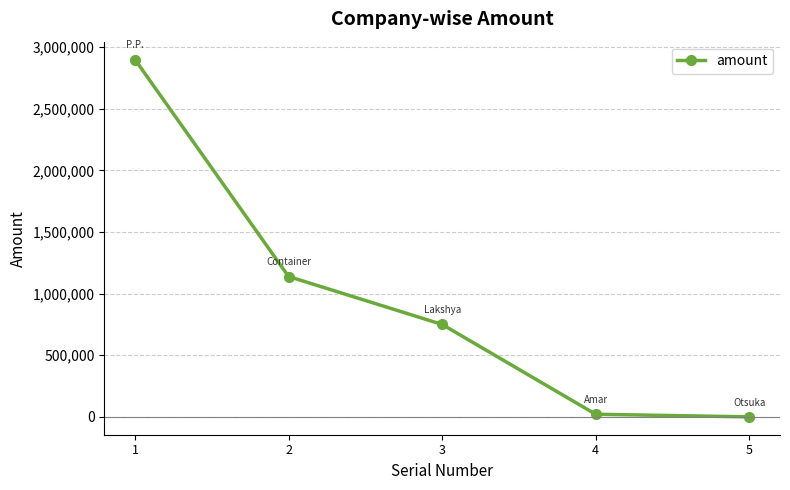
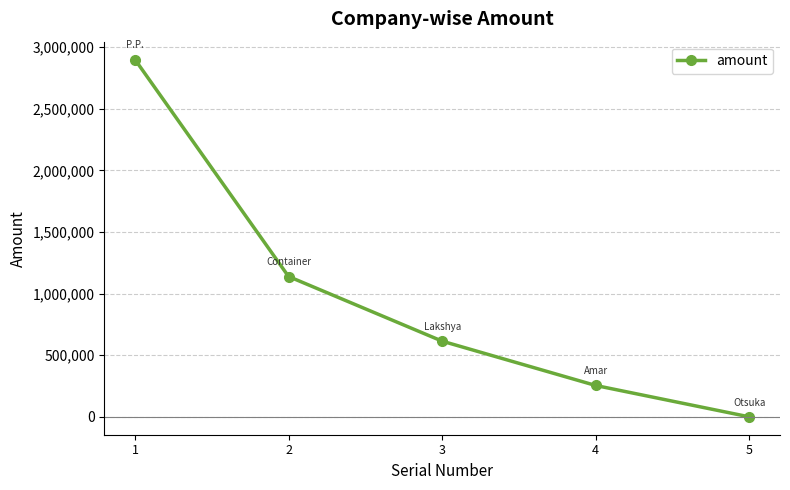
3: 750,000 -> 610,000
4: 20,000 -> 250,000
